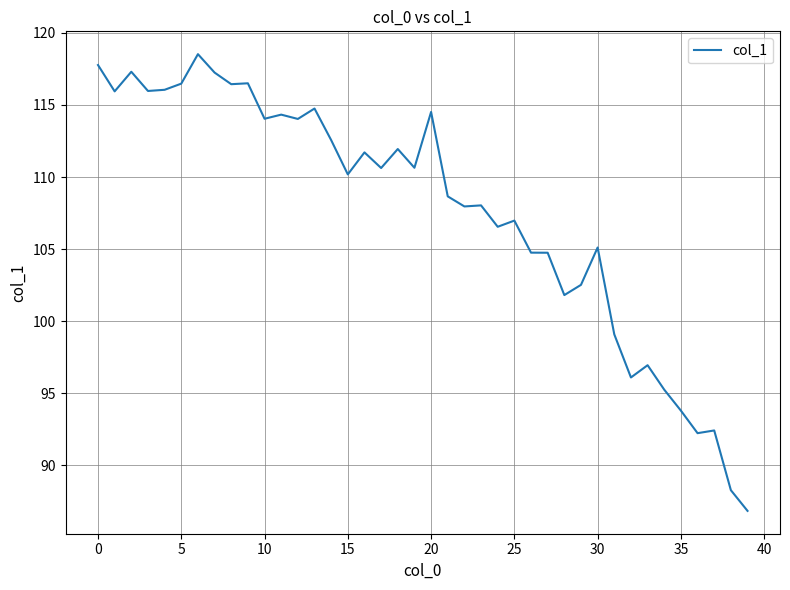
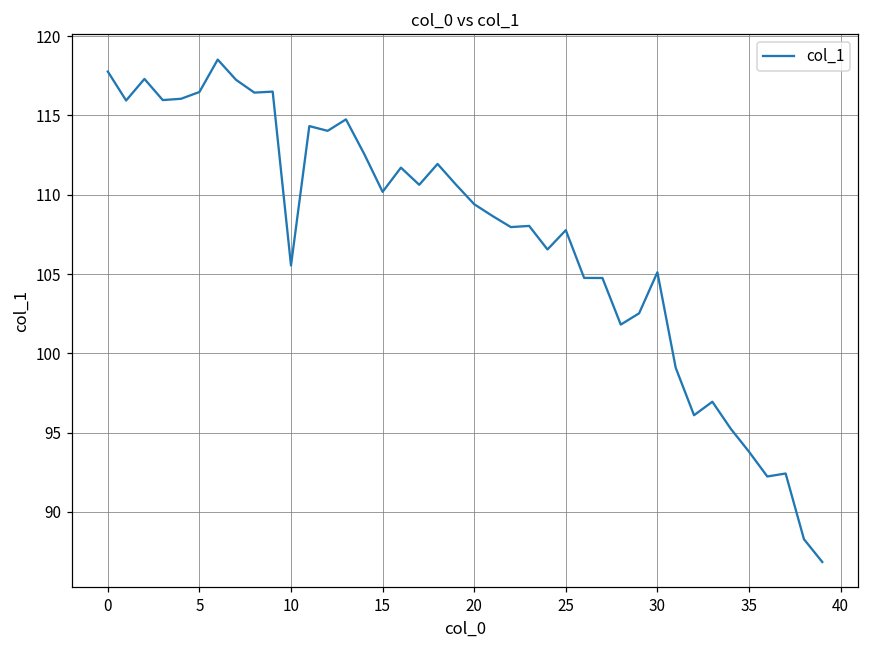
10: 114.0 -> 105.5
20: 114.5 -> 109.4
25: 107.0 -> 107.8
